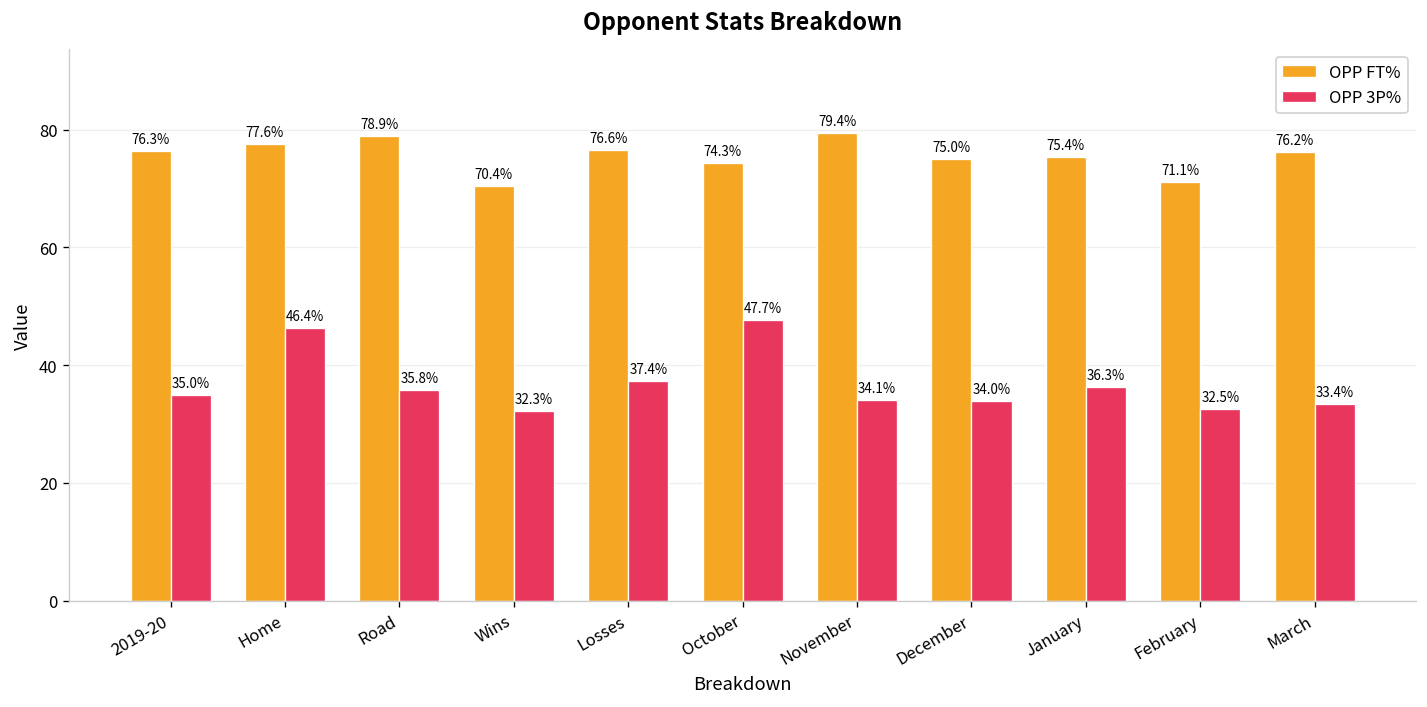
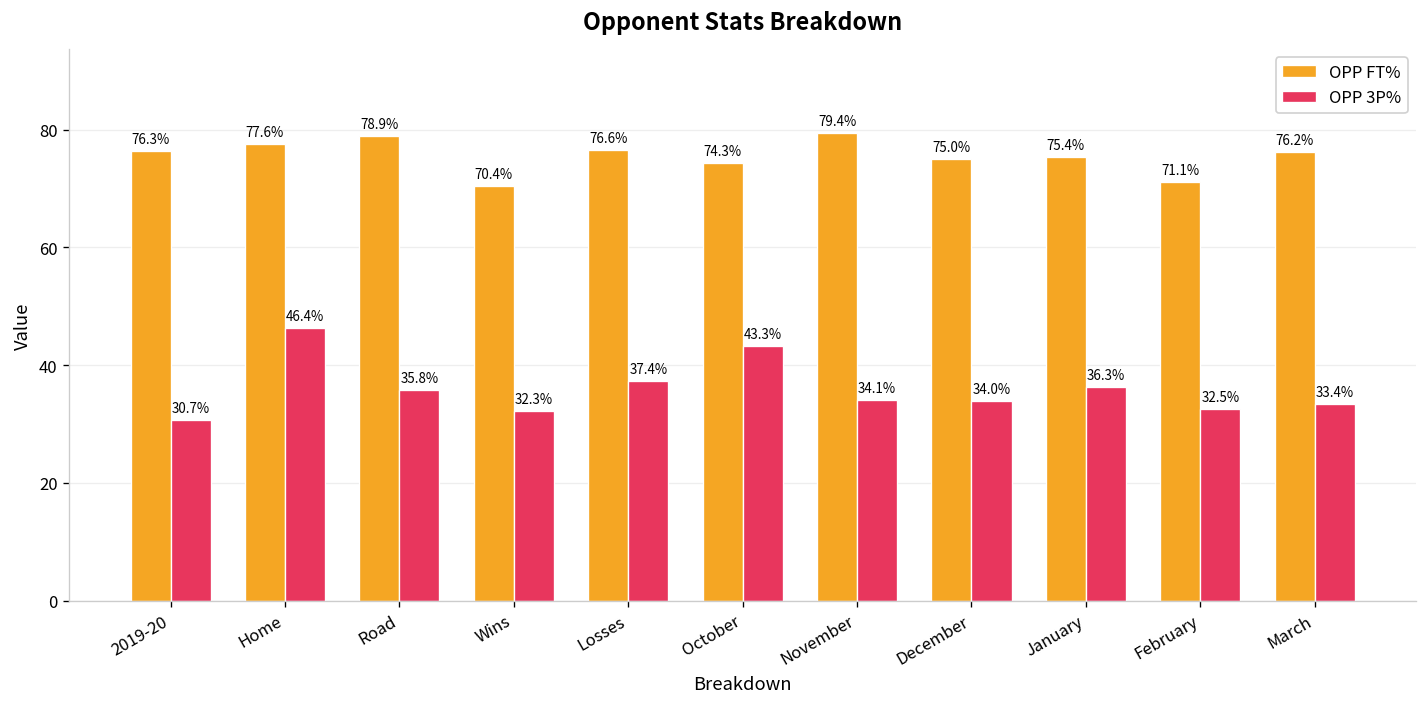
OPP 3P%, 2019-20: 35.0% -> 30.7%
OPP 3P%, October: 47.7% -> 43.3%
